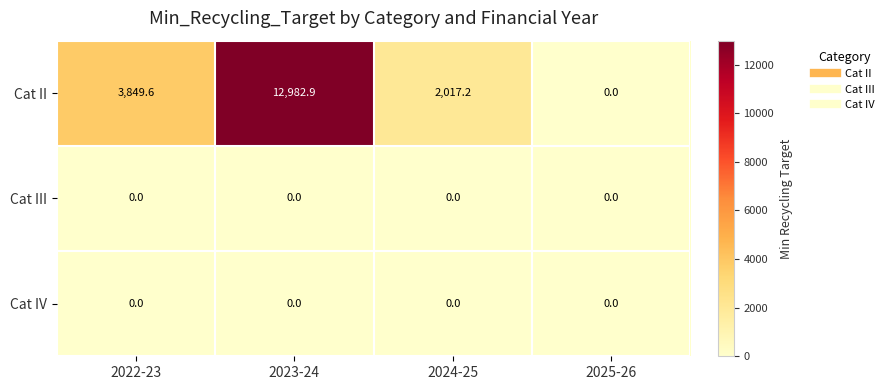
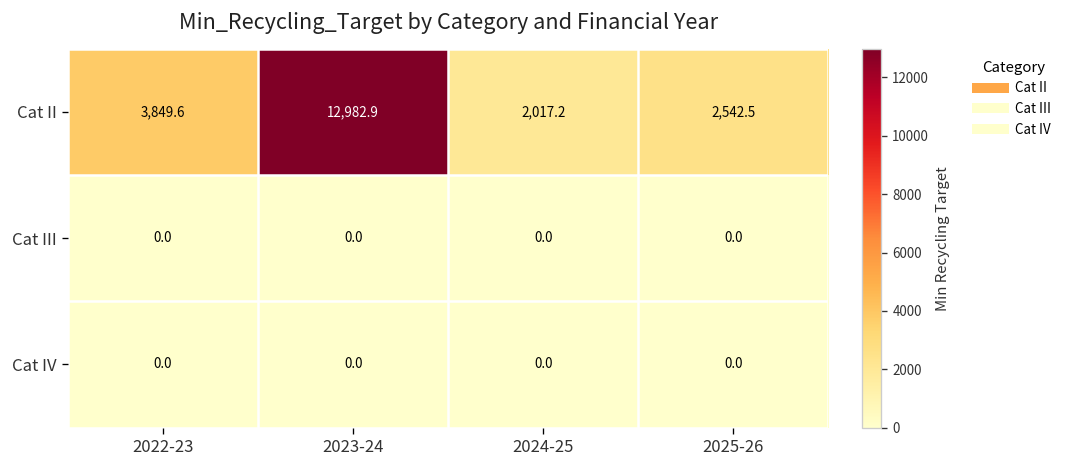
Cat II, 2025-26: 0.0 -> 2,542.5
